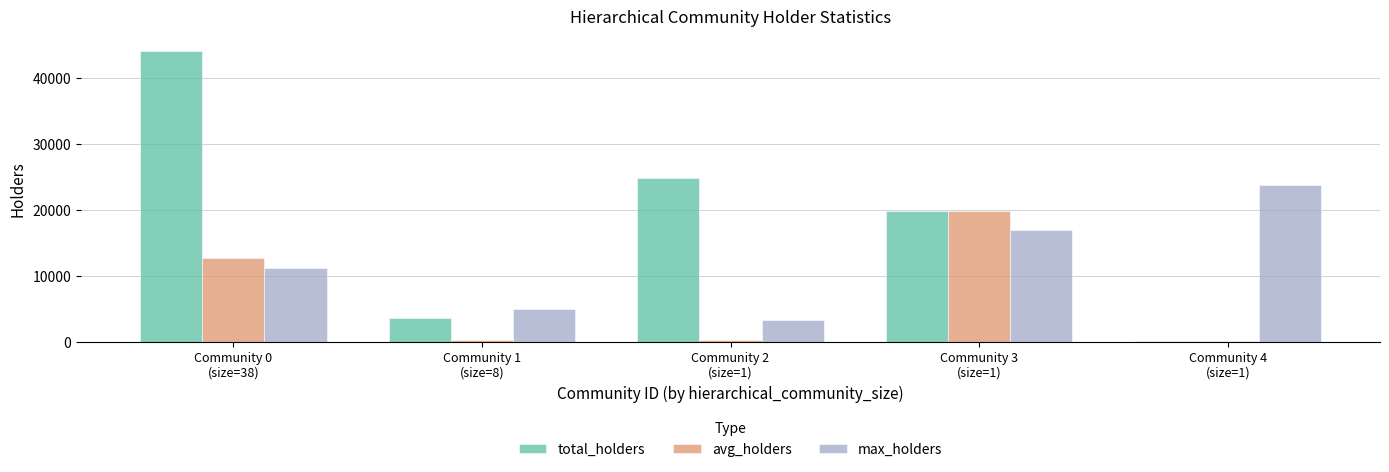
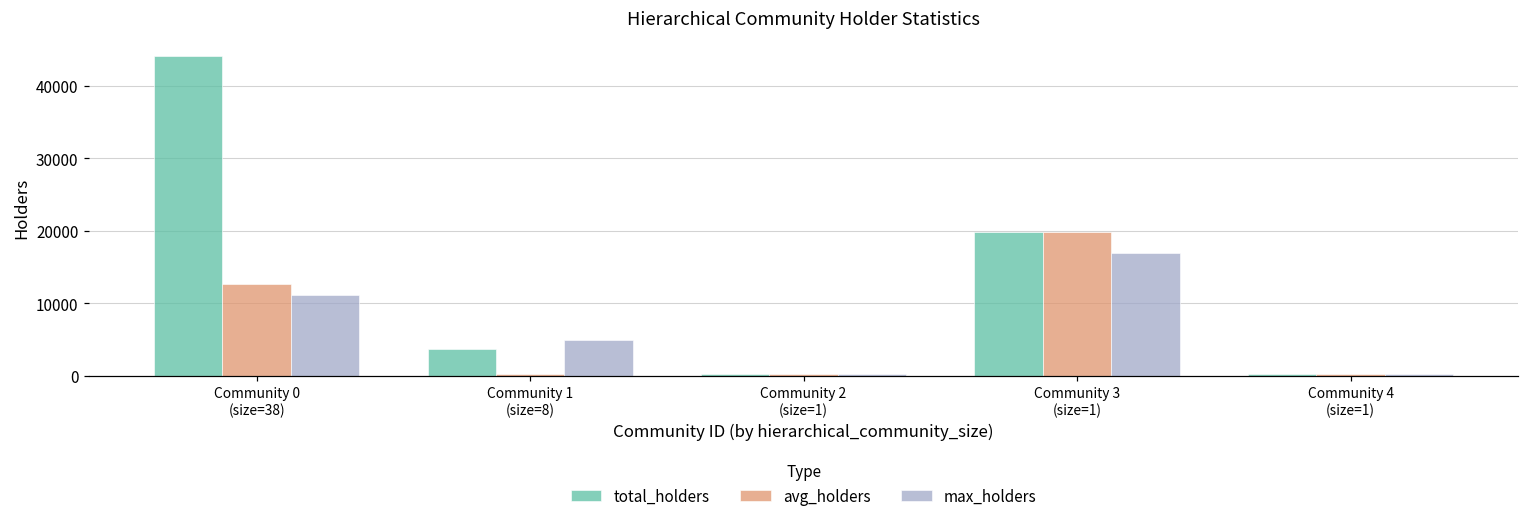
total_holders, Community 2 (size=1): 25000 -> 0
max_holders, Community 2 (size=1): 3000 -> 0
max_holders, Community 4 (size=1): 24000 -> 0
